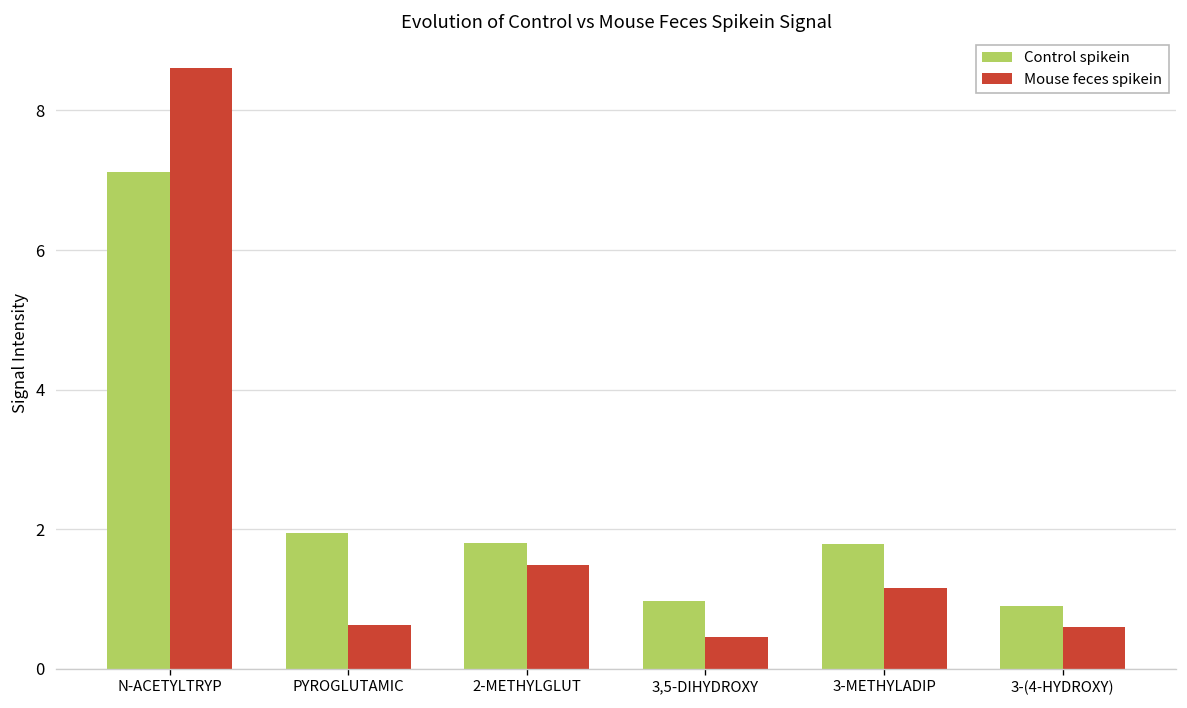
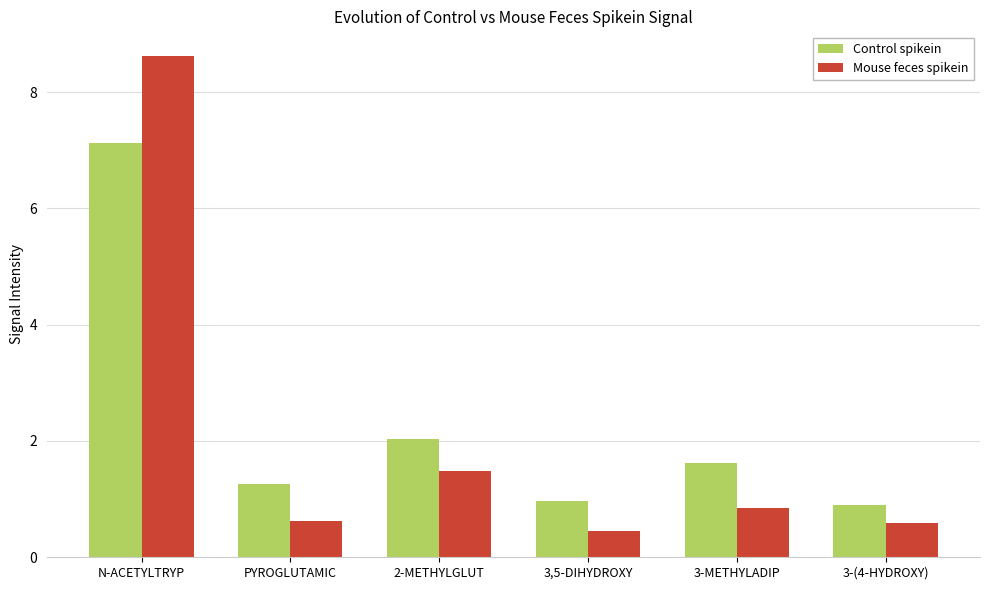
Control spikein, PYROGLUTAMIC: 1.9 -> 1.3
Control spikein, 2-METHYLGLUT: 1.8 -> 2.0
Control spikein, 3-METHYLADIP: 1.8 -> 1.6
Mouse feces spikein, 3-METHYLADIP: 1.2 -> 0.8
